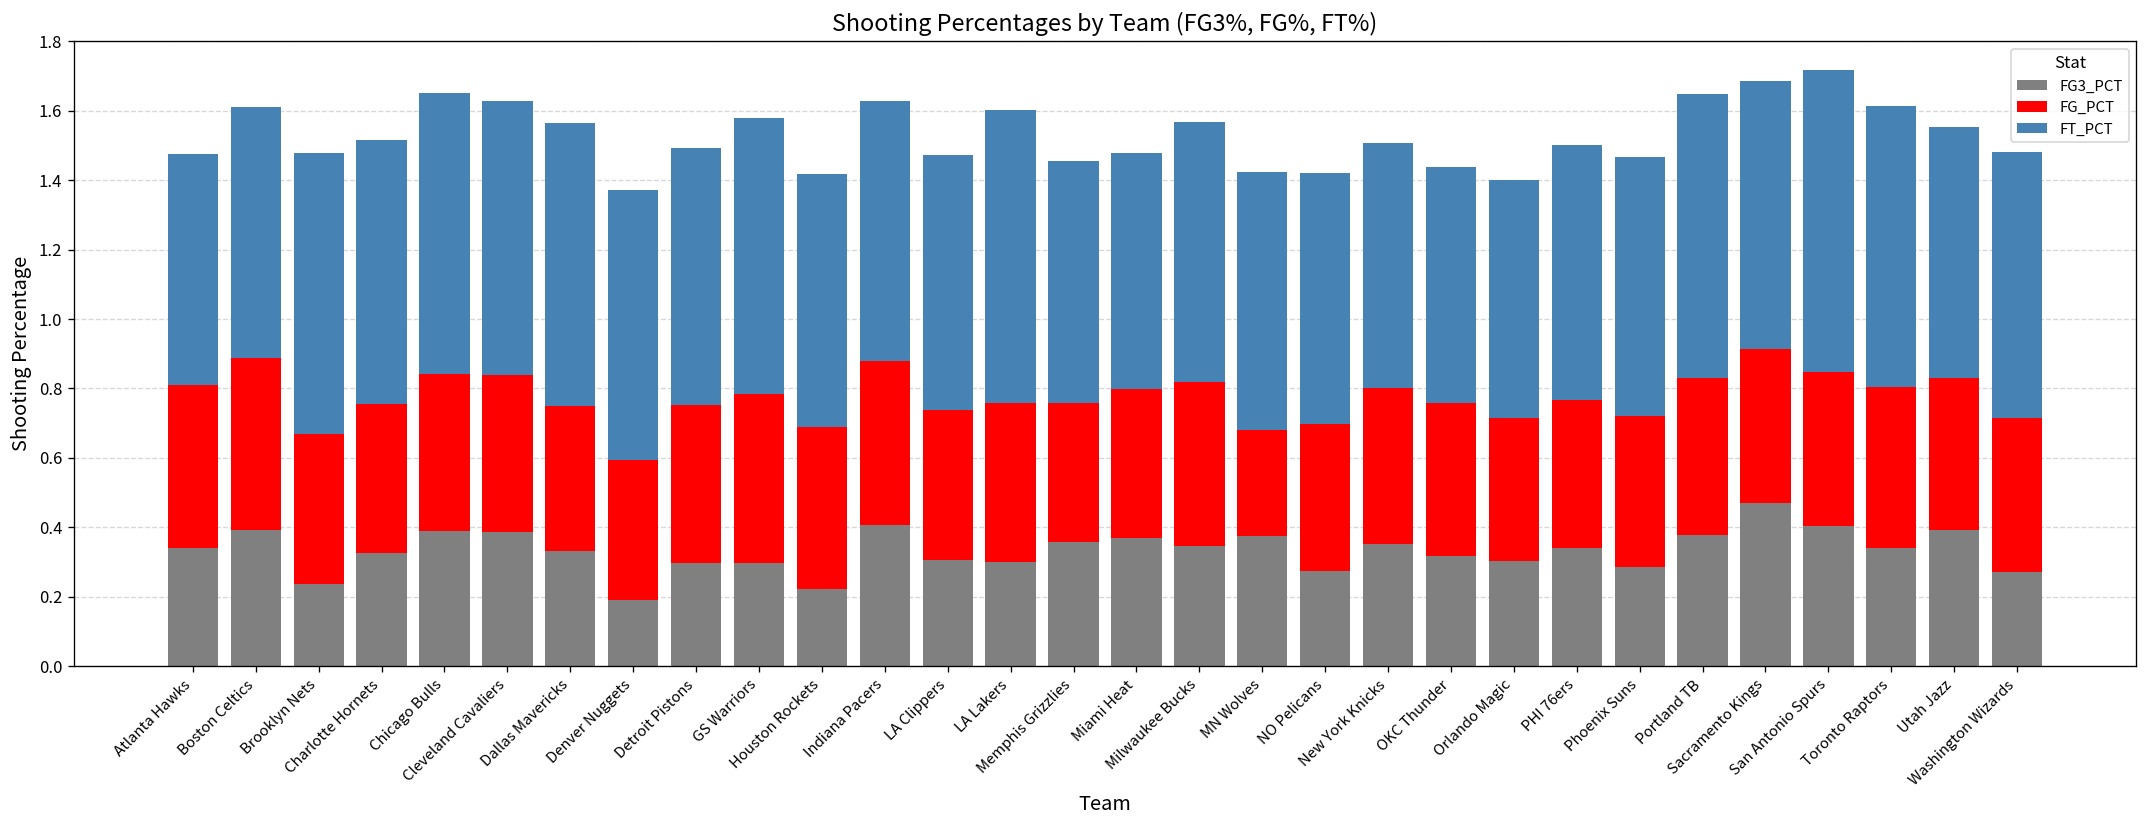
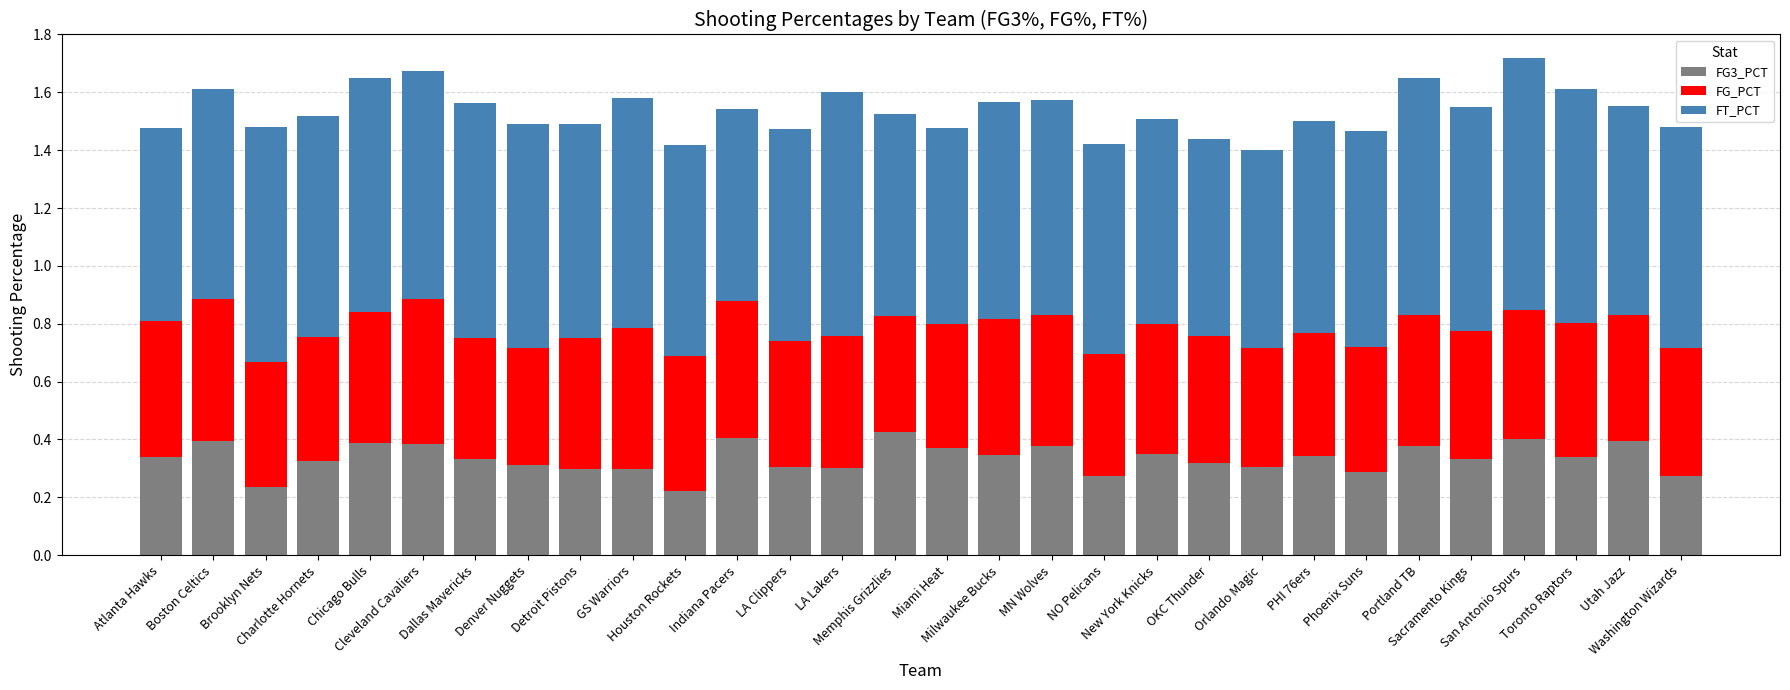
FG_PCT, Cleveland Cavaliers: 0.45 -> 0.50
FG3_PCT, Denver Nuggets: 0.19 -> 0.31
FT_PCT, Indiana Pacers: 0.75 -> 0.67
FG3_PCT, Memphis Grizzlies: 0.36 -> 0.43
FG_PCT, MN Wolves: 0.30 -> 0.45
FG3_PCT, Sacramento Kings: 0.47 -> 0.33
